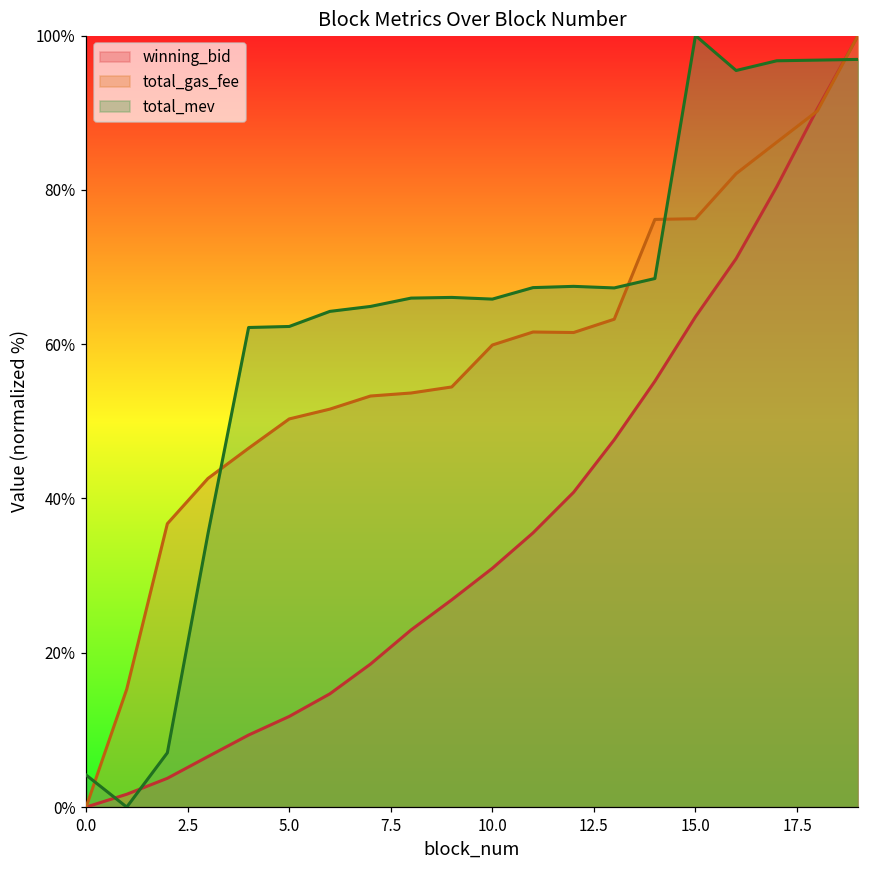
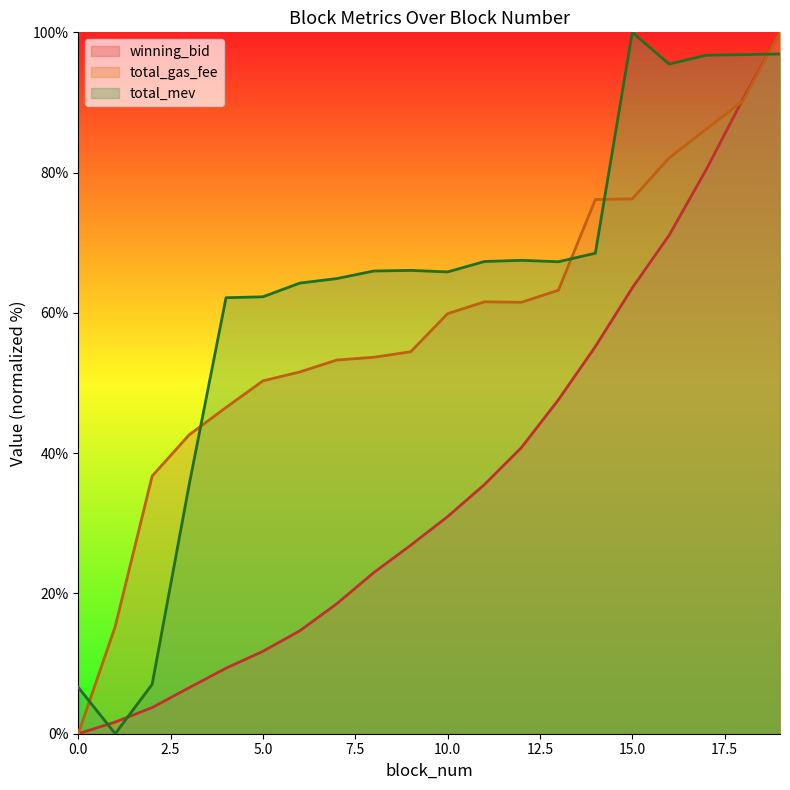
total_mev, 0.0: 4% -> 7%
